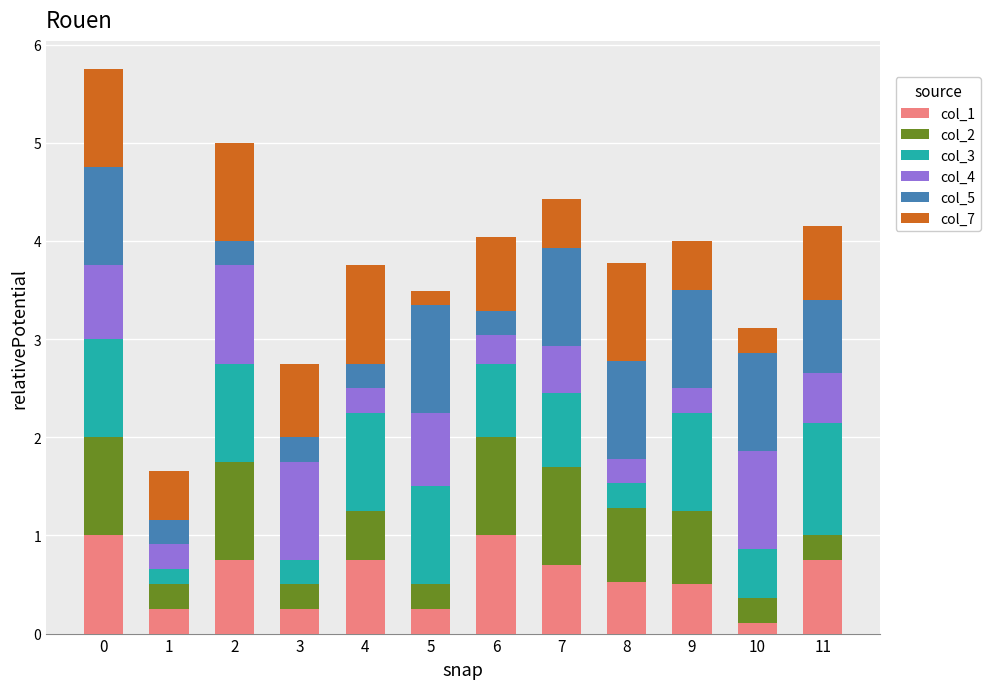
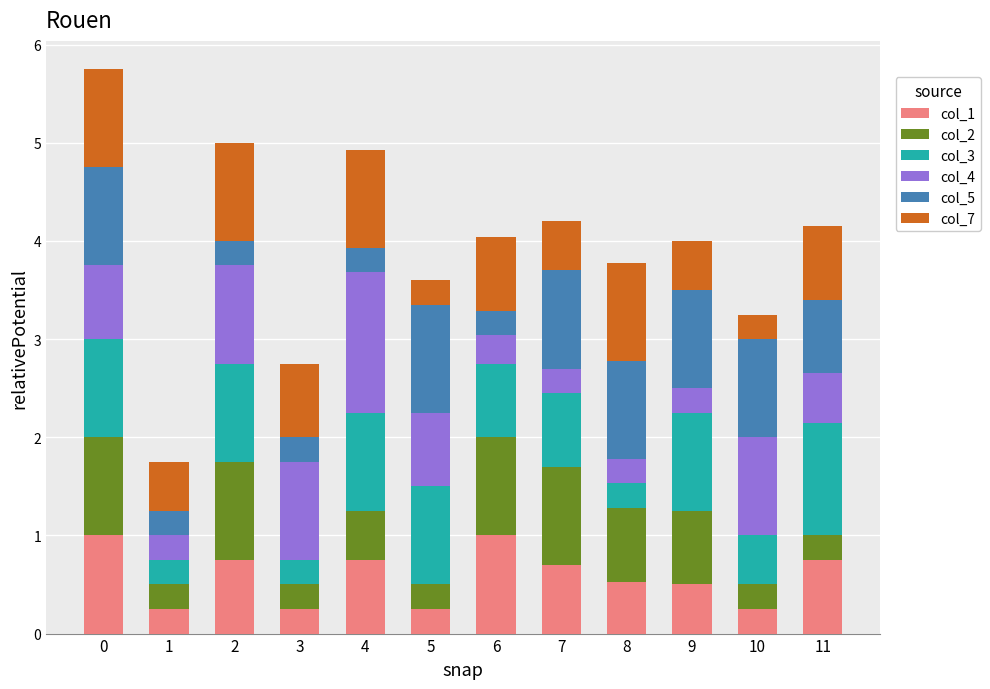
col_3, 1: 0.2 -> 0.3
col_4, 4: 0.3 -> 1.4
col_7, 5: 0.1 -> 0.3
col_4, 7: 0.5 -> 0.3
col_1, 10: 0.1 -> 0.3
